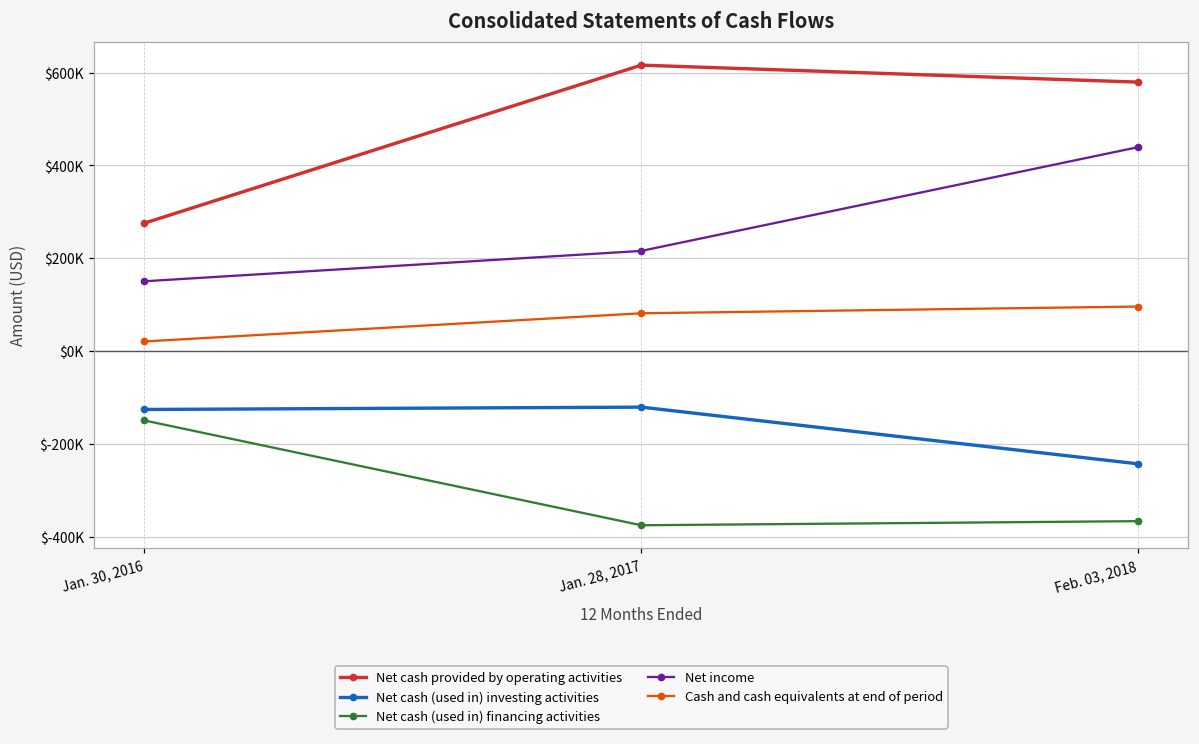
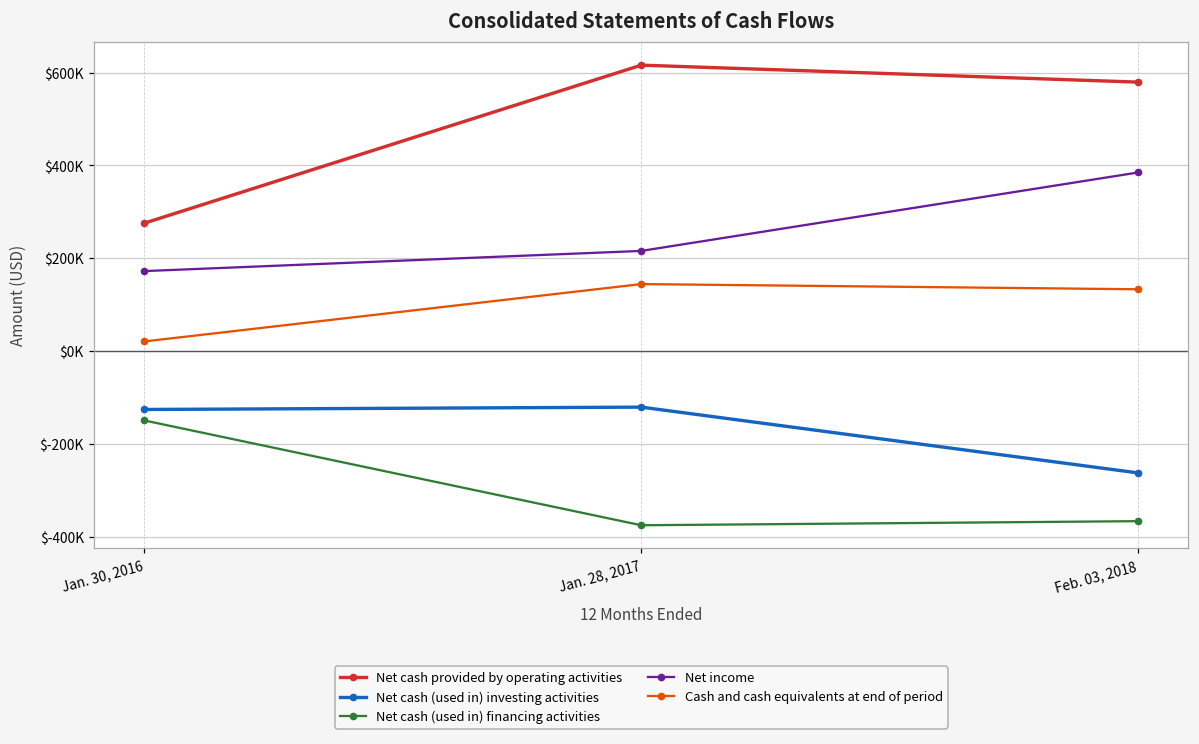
Net income, Jan. 30, 2016: $150000 -> $170000
Cash and cash equivalents at end of period, Jan. 28, 2017: $80000 -> $140000
Net cash (used in) investing activities, Feb. 03, 2018: $-240000 -> $-260000
Net income, Feb. 03, 2018: $440000 -> $380000
Cash and cash equivalents at end of period, Feb. 03, 2018: $100000 -> $130000
